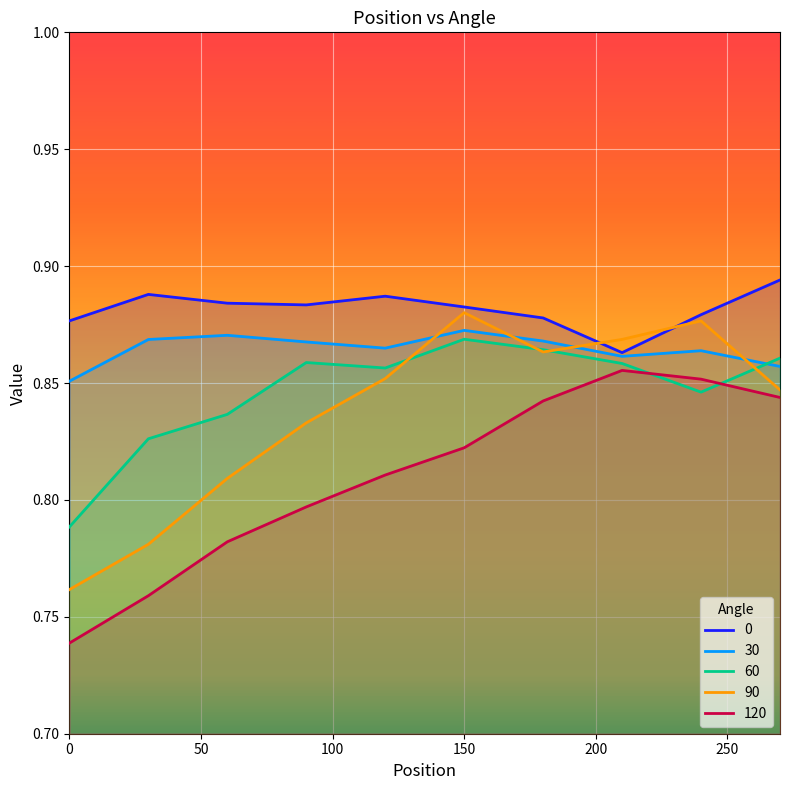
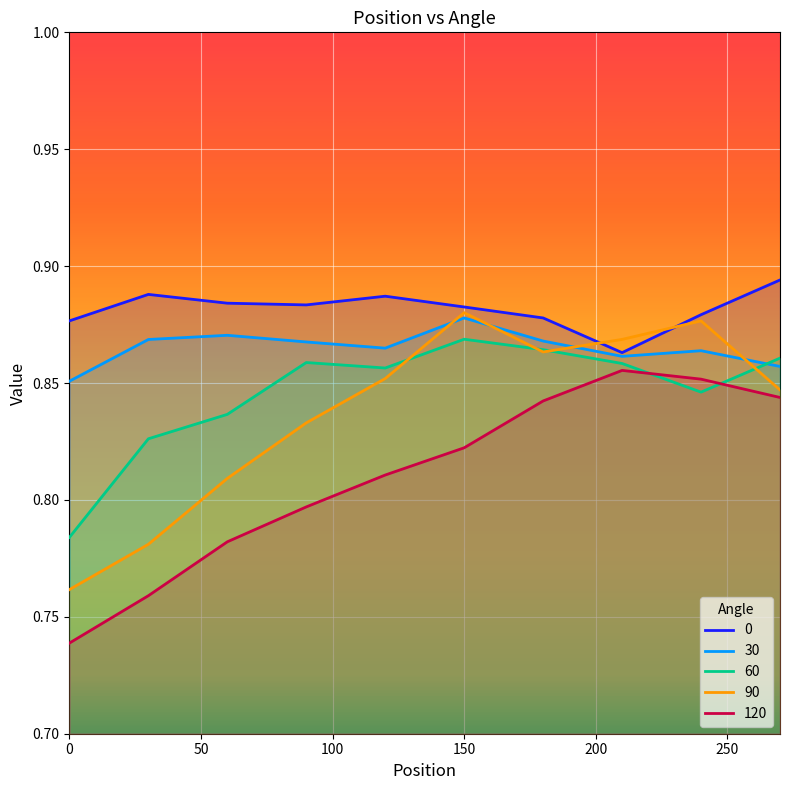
60, 0: 0.788 -> 0.784
30, 150: 0.873 -> 0.878
